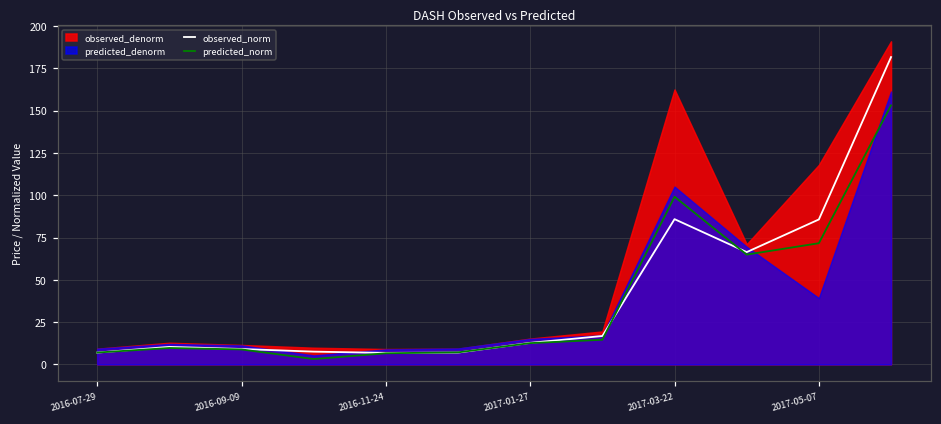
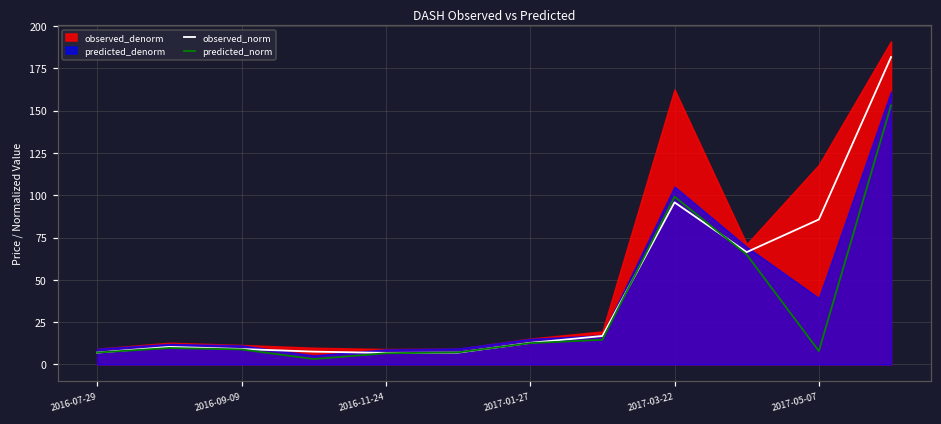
observed_norm, 2017-03-22: 86 -> 96
predicted_norm, 2017-05-07: 72 -> 8
